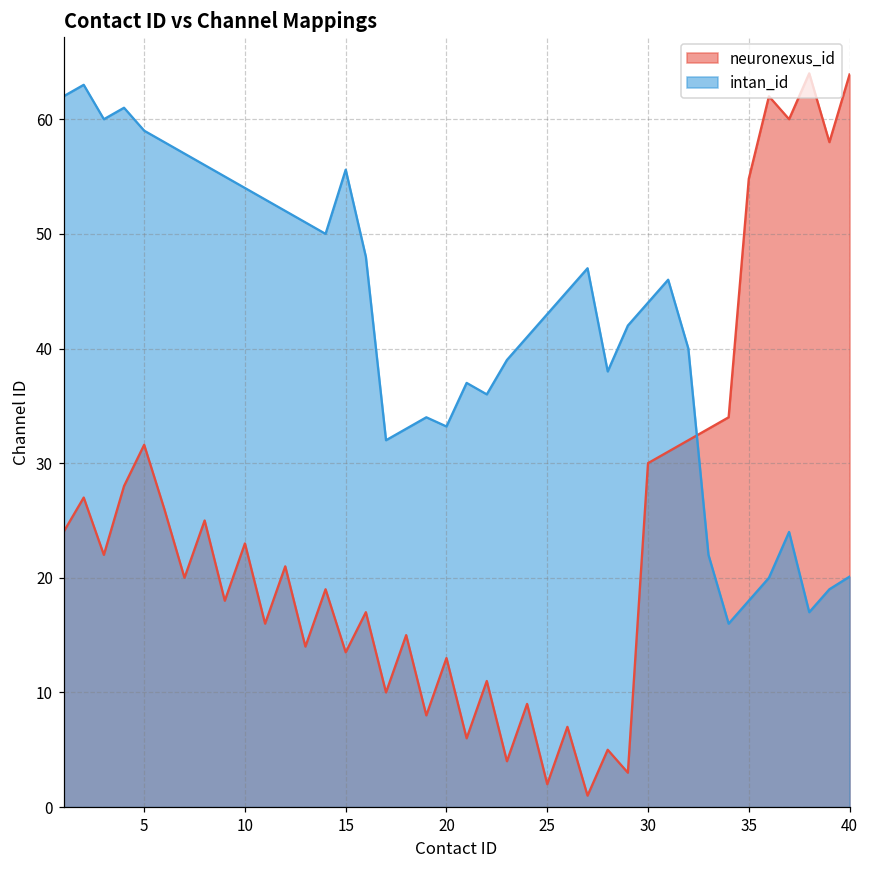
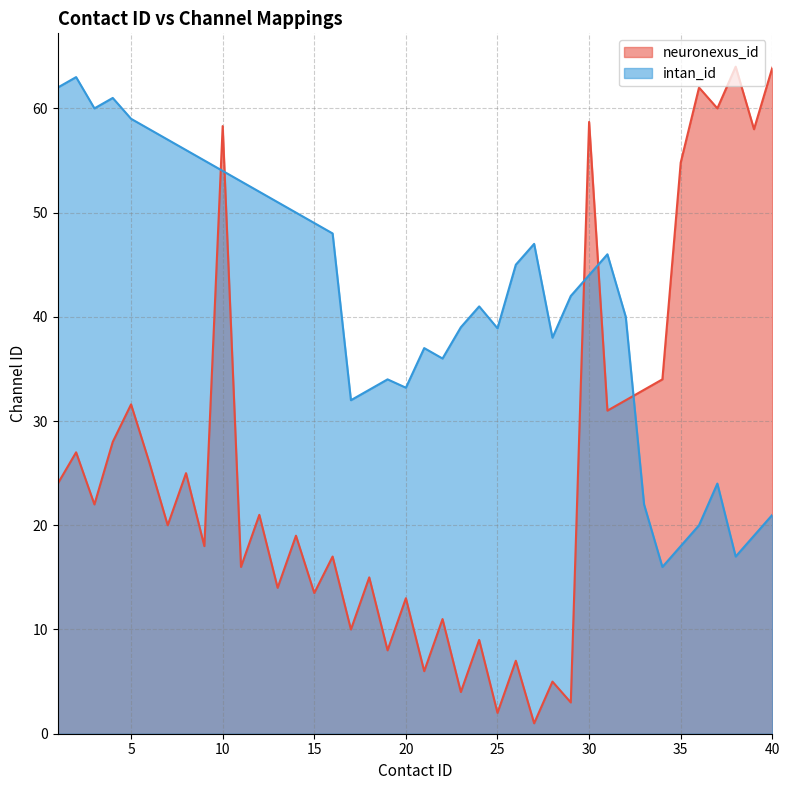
neuronexus_id, 10: 23.0 -> 58.3
intan_id, 15: 55.6 -> 49.0
intan_id, 25: 43.0 -> 38.9
neuronexus_id, 30: 30.0 -> 58.7
intan_id, 40: 20.1 -> 21.0
